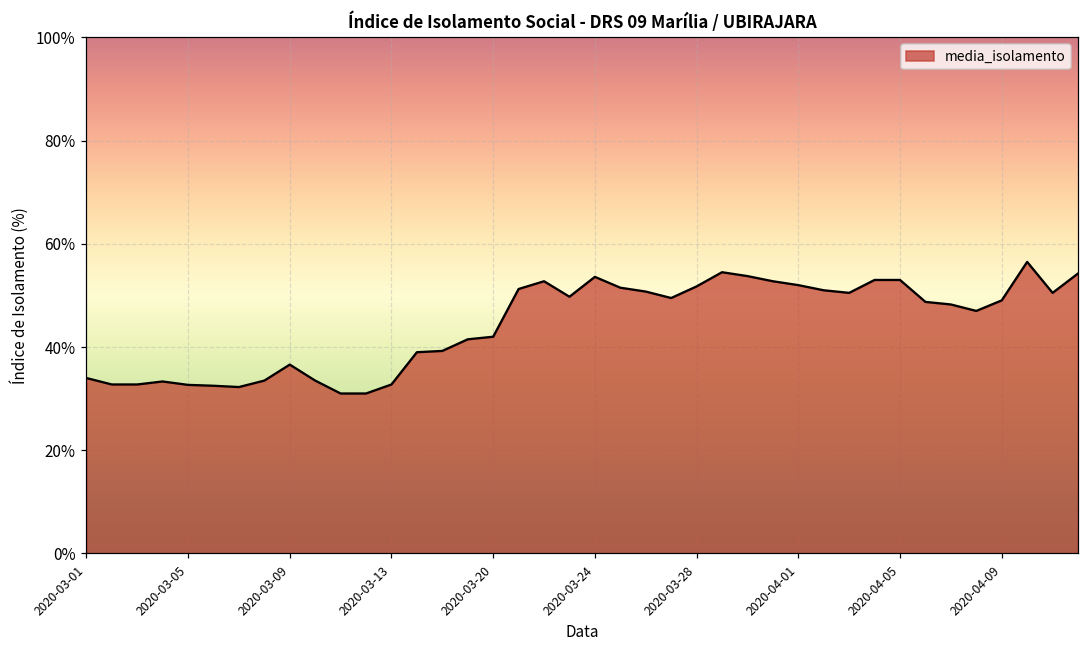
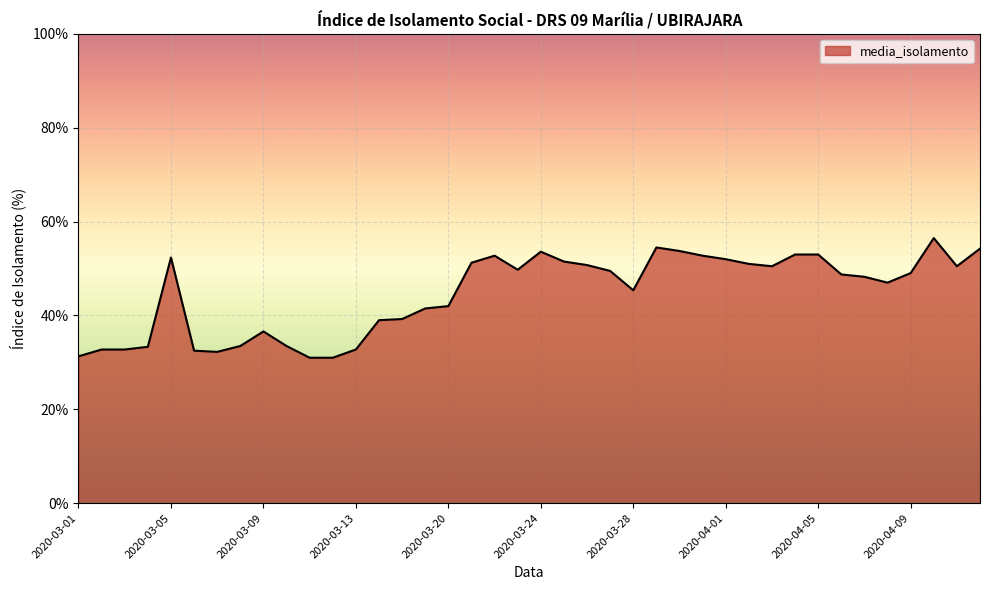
2020-03-01: 34% -> 31%
2020-03-05: 33% -> 52%
2020-03-28: 52% -> 45%
